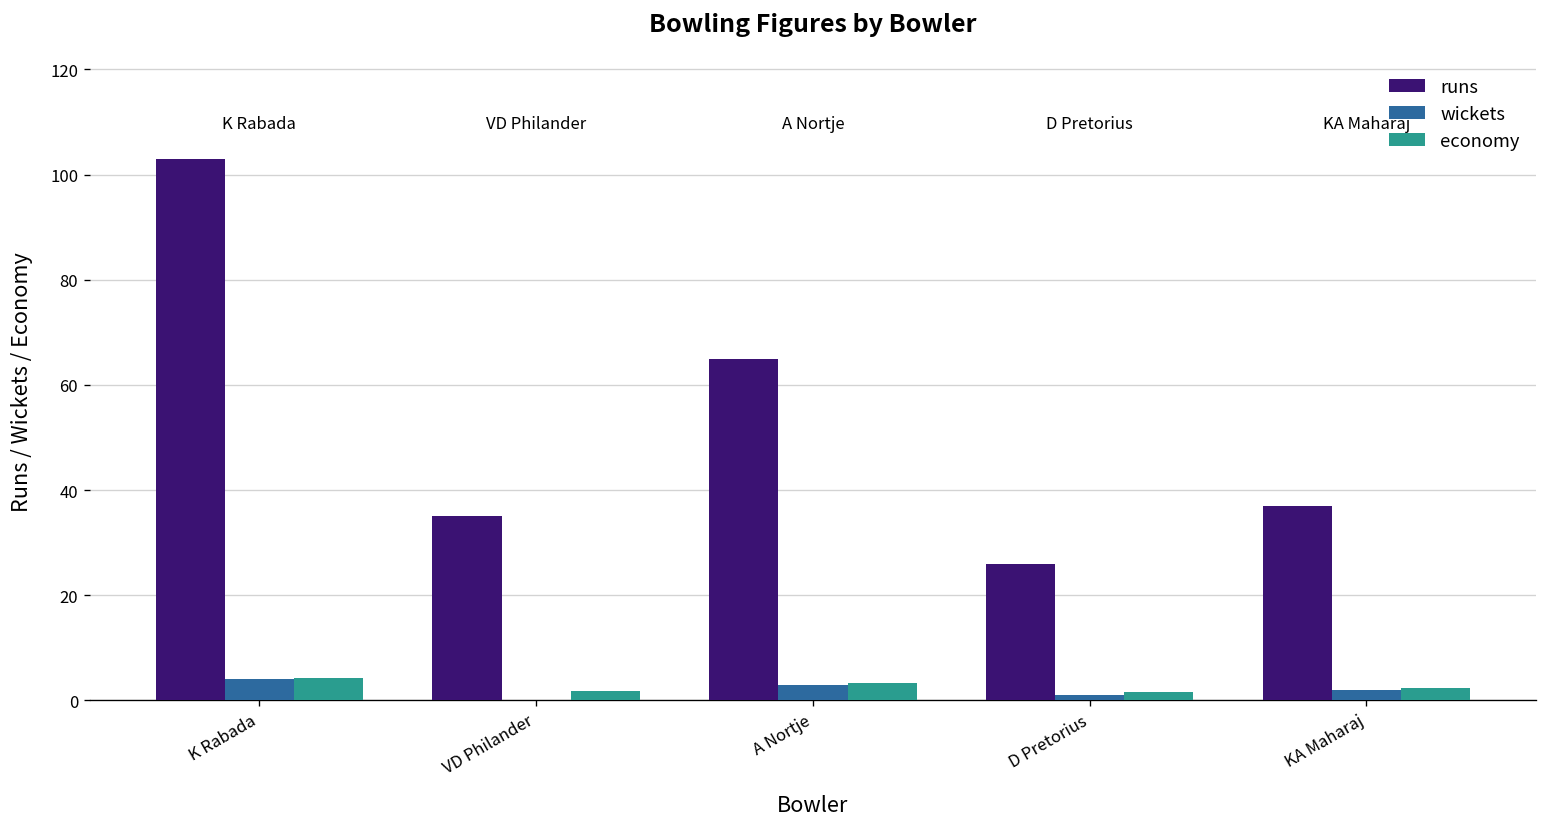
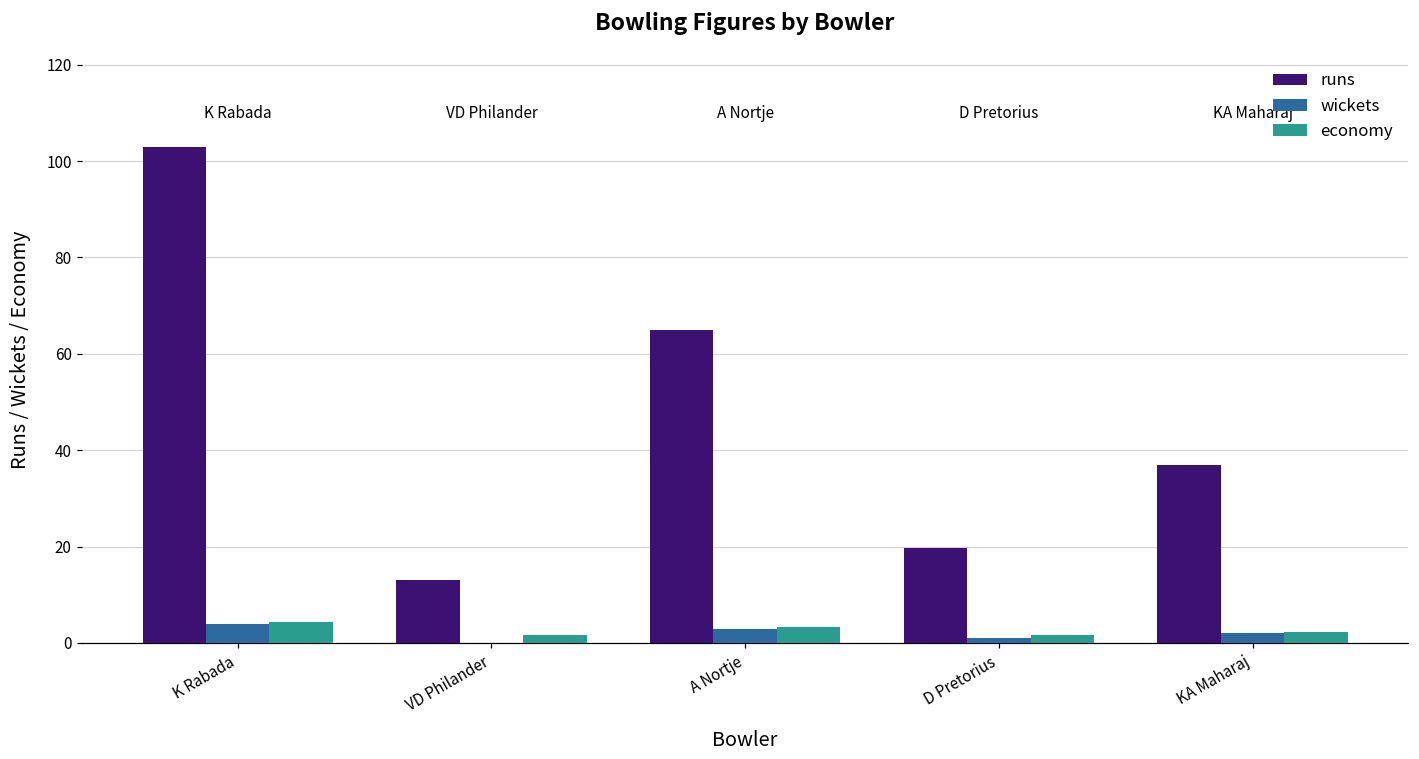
runs, VD Philander: 35 -> 13
runs, D Pretorius: 26 -> 20
